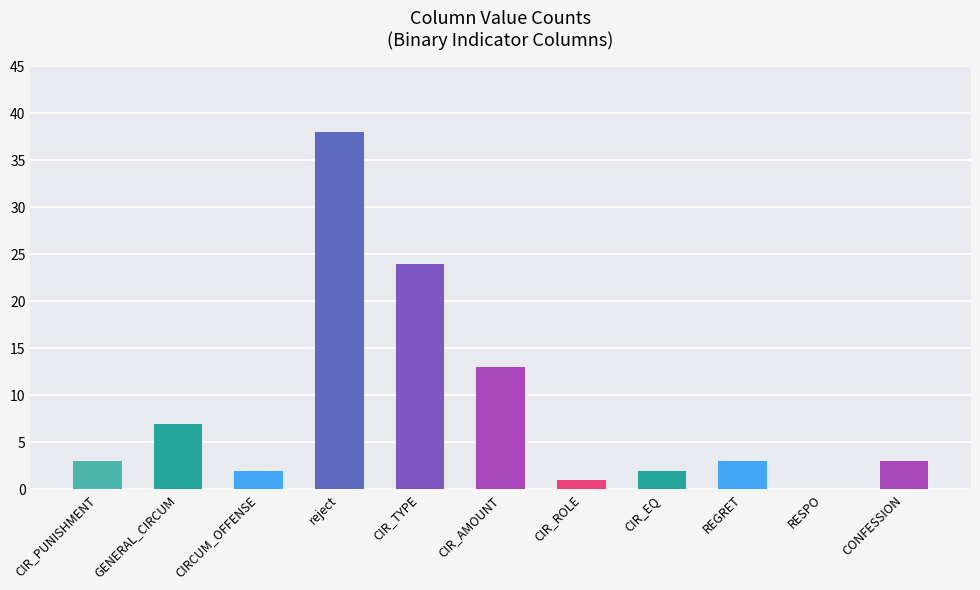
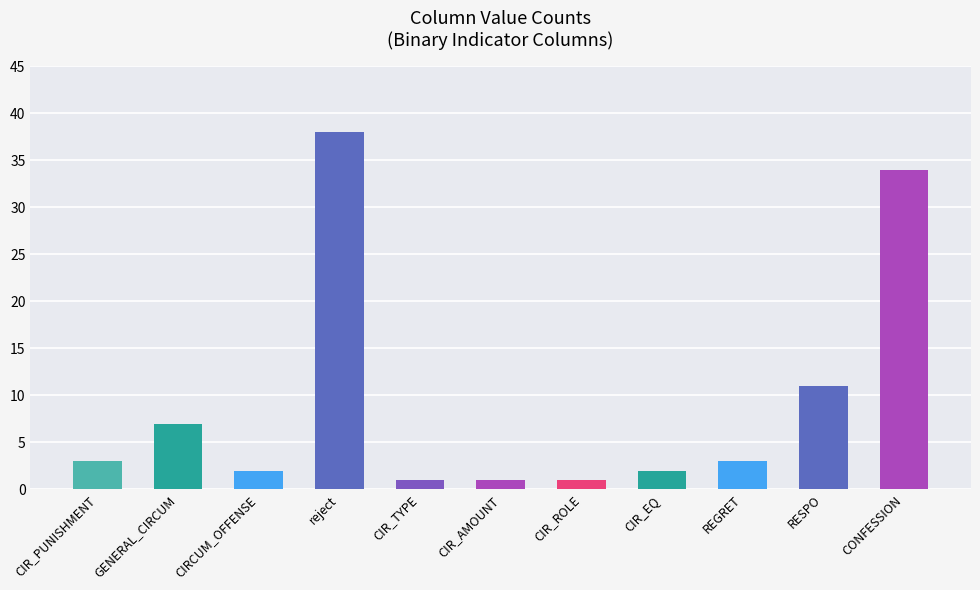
CIR_TYPE: 24 -> 1
CIR_AMOUNT: 13 -> 1
RESPO: 0 -> 11
CONFESSION: 3 -> 34
